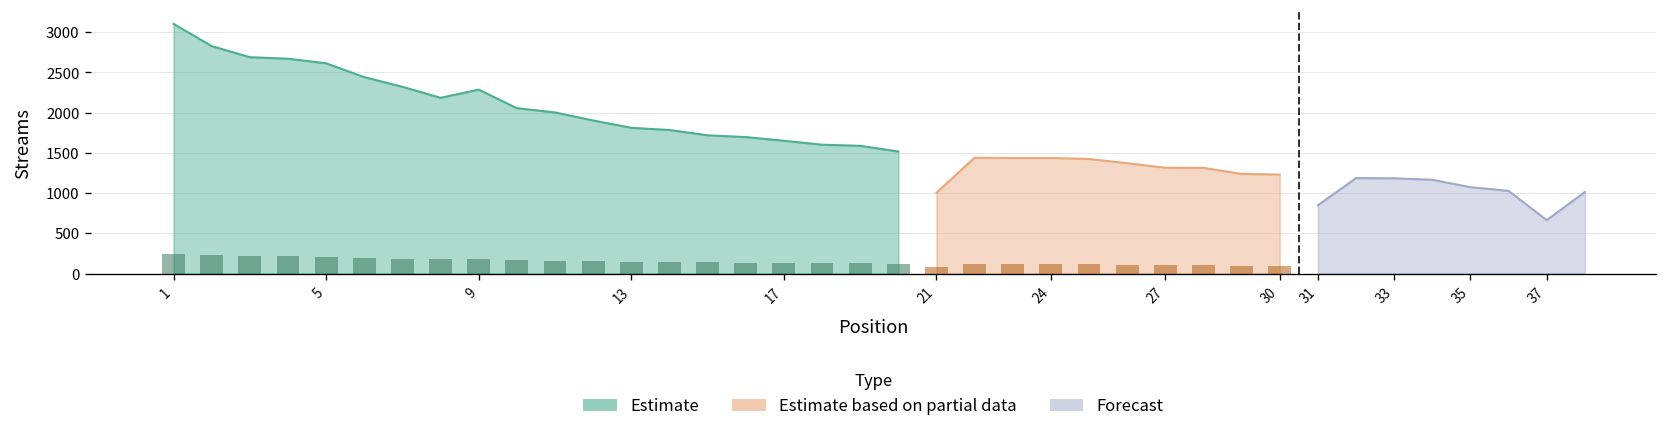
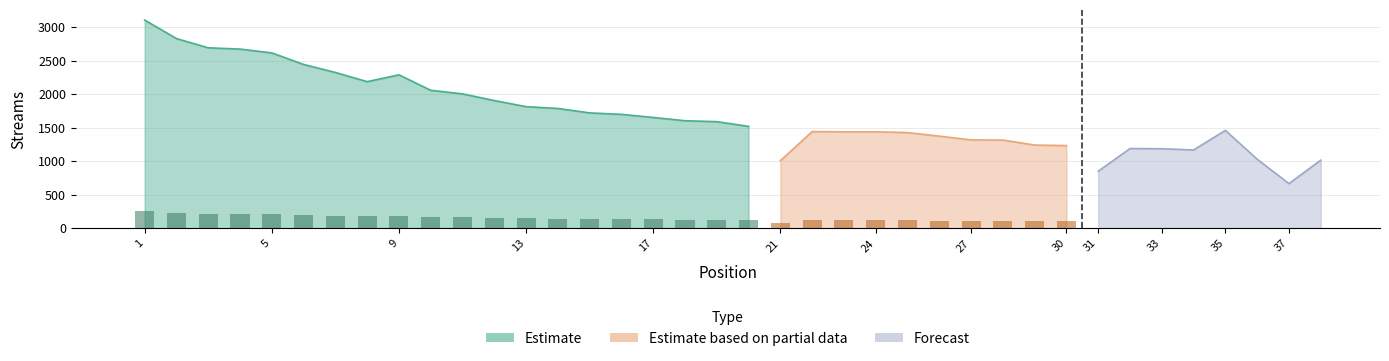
Forecast, 35: 1100 -> 1500
